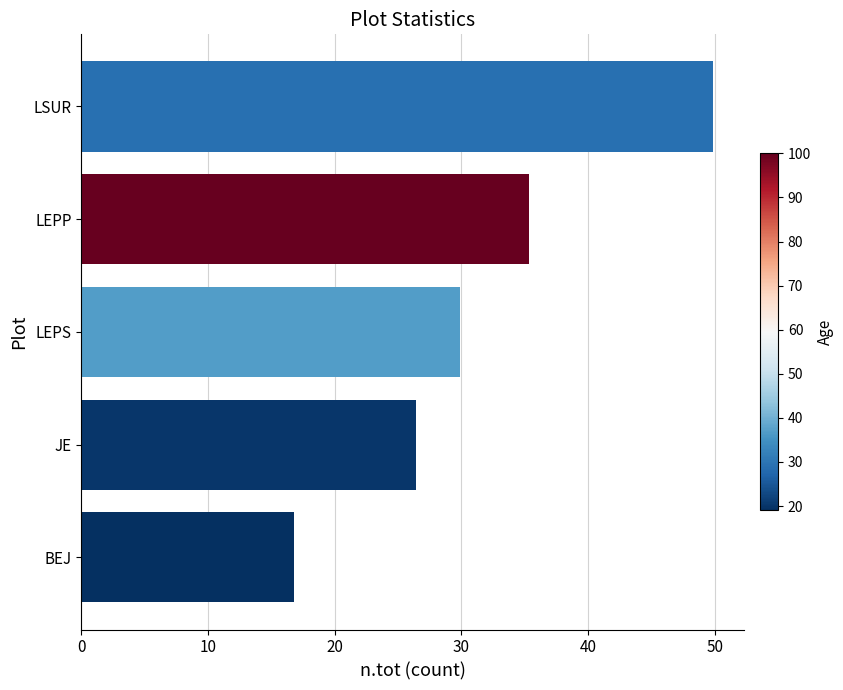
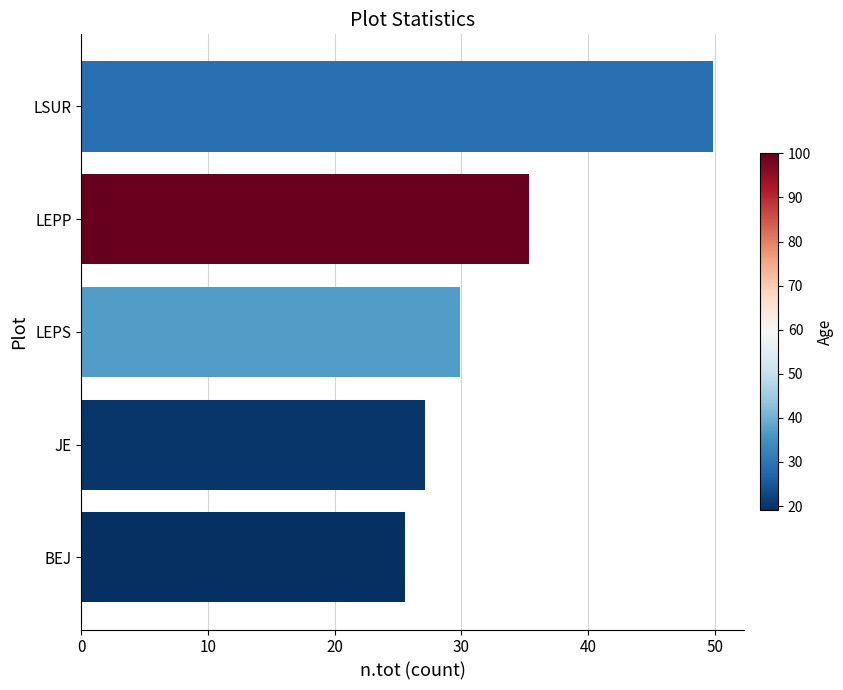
JE: 26.4 -> 27.1
BEJ: 16.8 -> 25.6
